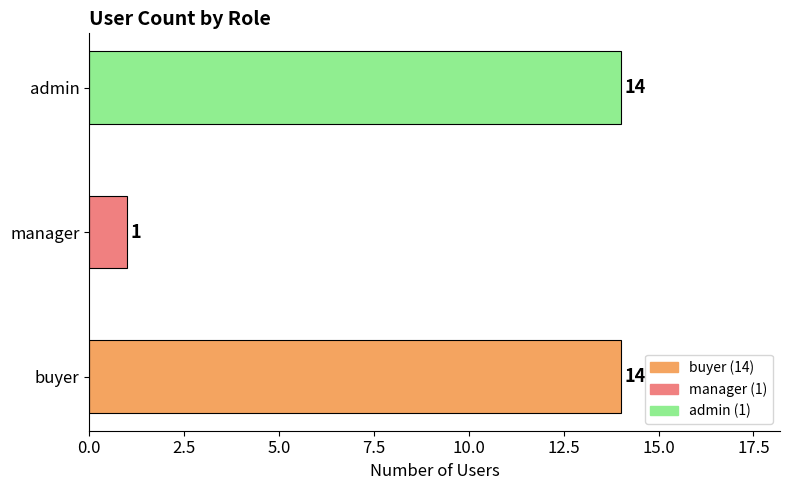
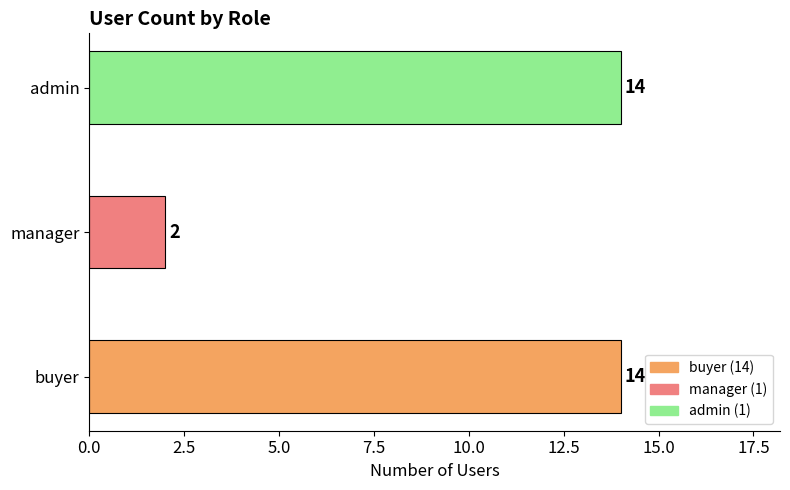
manager: 1 -> 2
